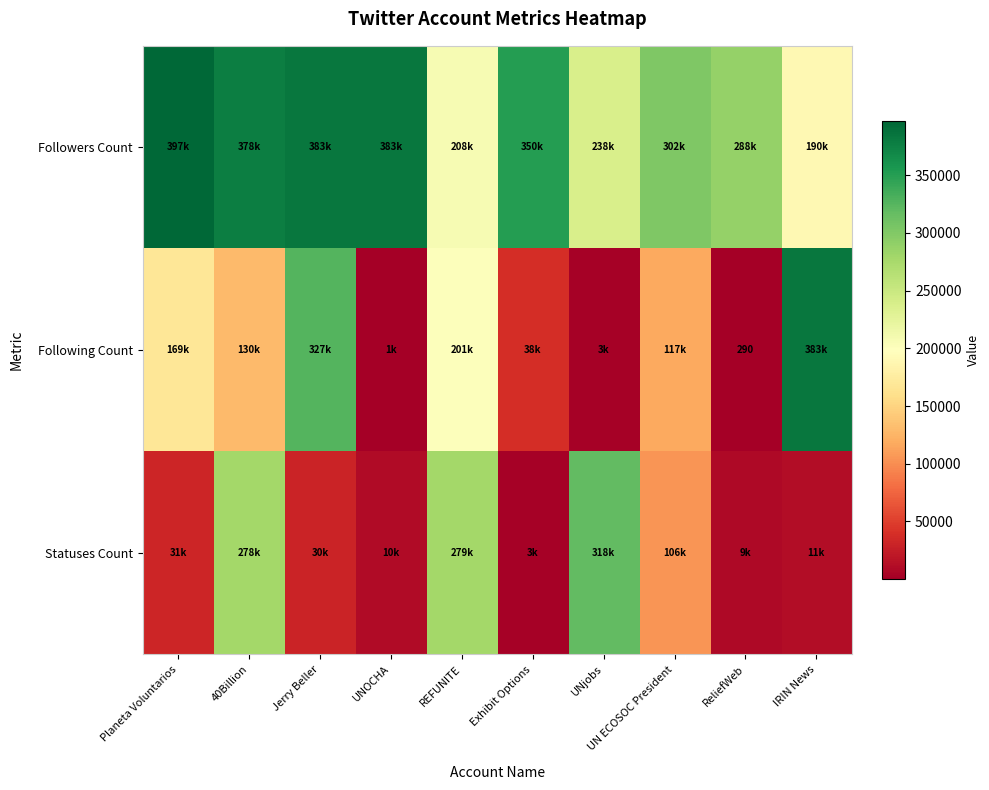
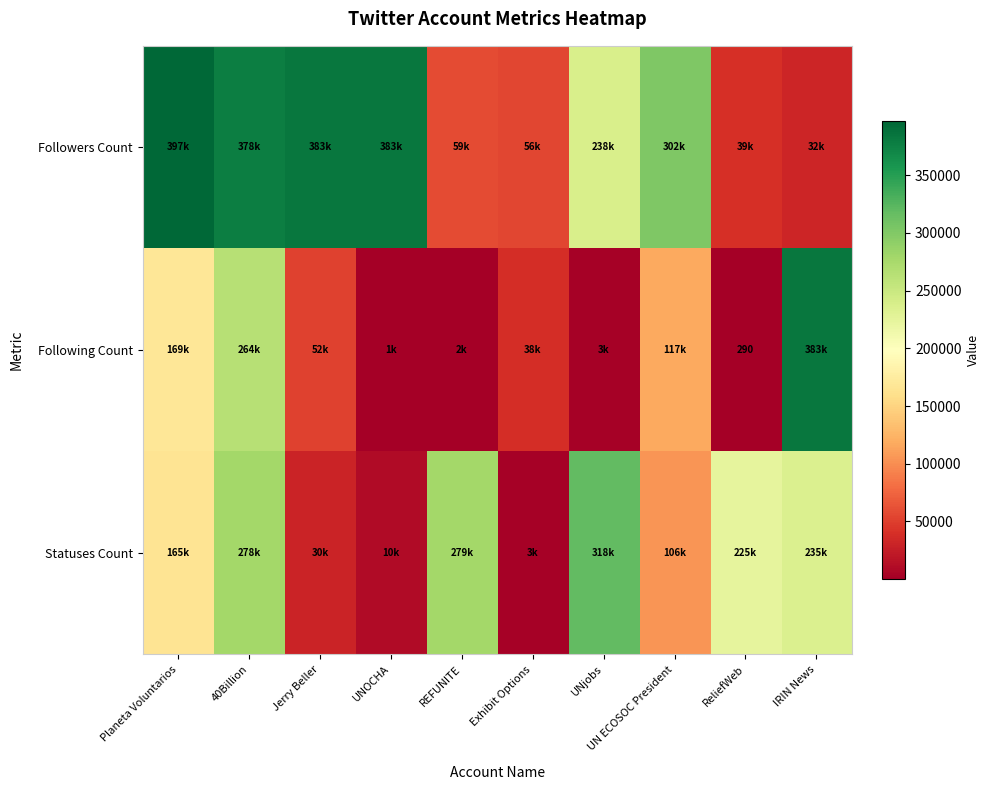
Followers Count, REFUNITE: 208k -> 59k
Followers Count, Exhibit Options: 350k -> 56k
Followers Count, ReliefWeb: 288k -> 39k
Followers Count, IRIN News: 190k -> 32k
Following Count, 40Billion: 130k -> 264k
Following Count, Jerry Beller: 327k -> 52k
Following Count, REFUNITE: 201k -> 2k
Statuses Count, Planeta Voluntarios: 31k -> 165k
Statuses Count, ReliefWeb: 9k -> 225k
Statuses Count, IRIN News: 11k -> 235k
